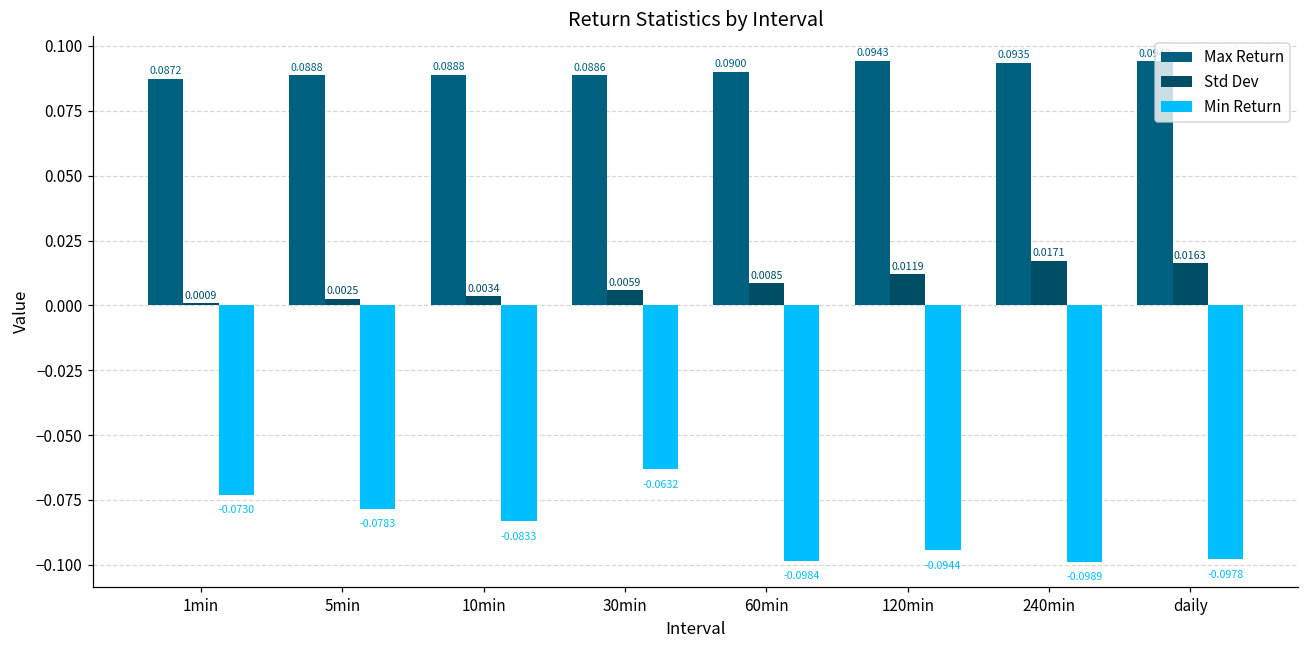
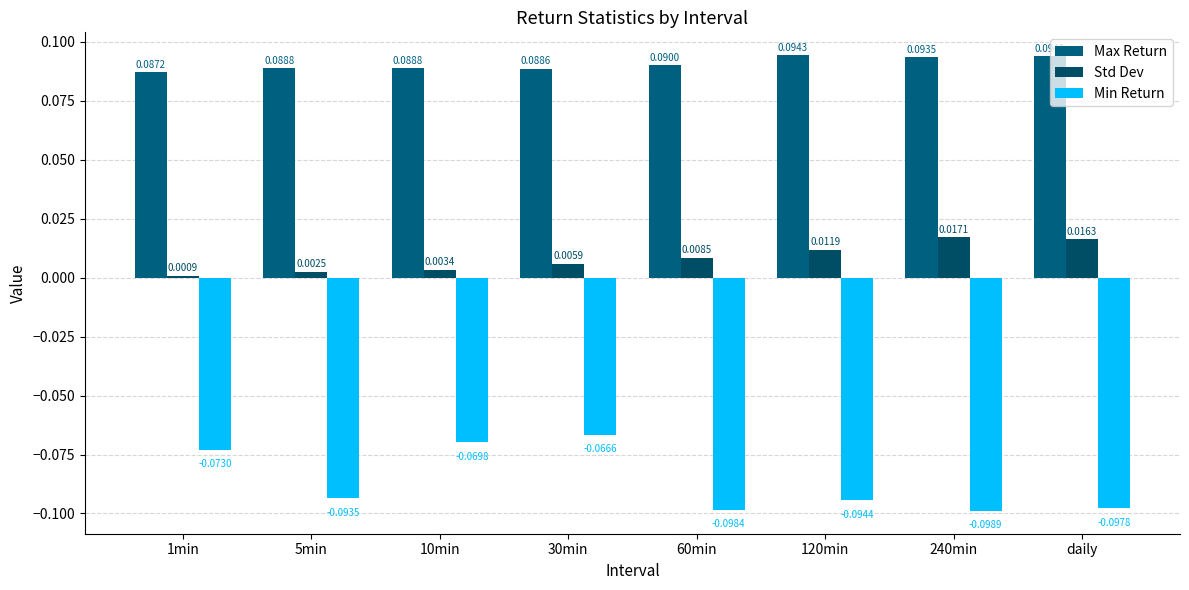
Min Return, 5min: -0.0783 -> -0.0935
Min Return, 10min: -0.0833 -> -0.0698
Min Return, 30min: -0.0632 -> -0.0666
